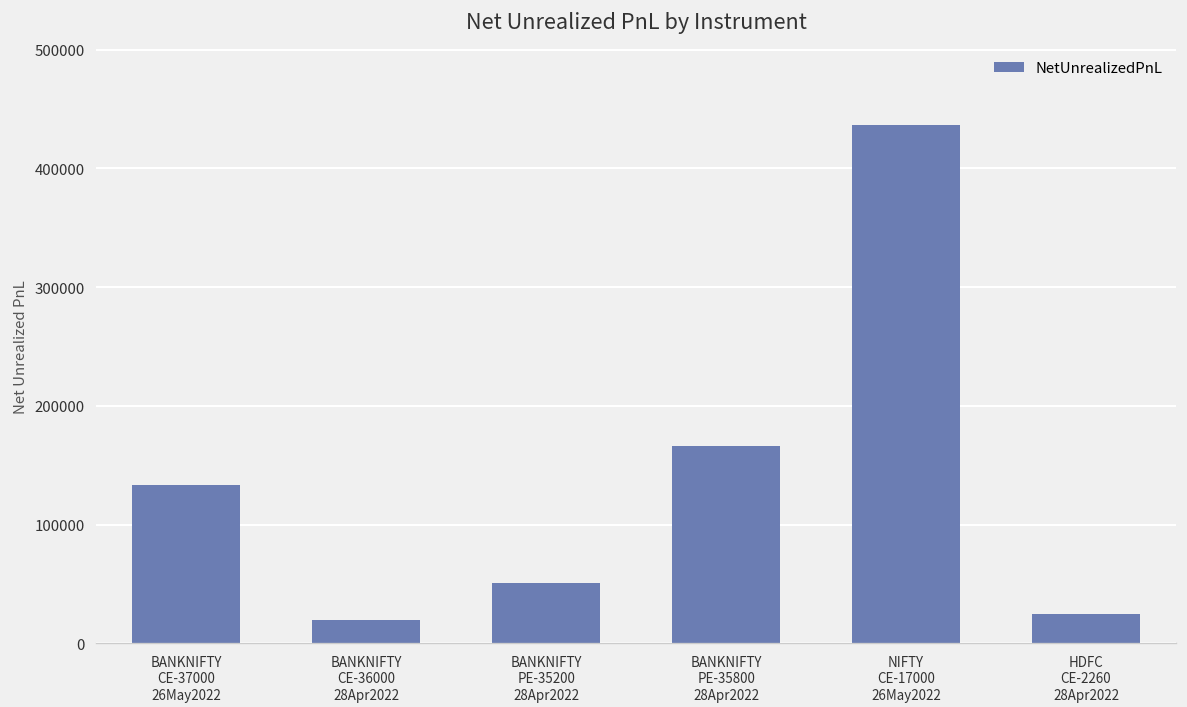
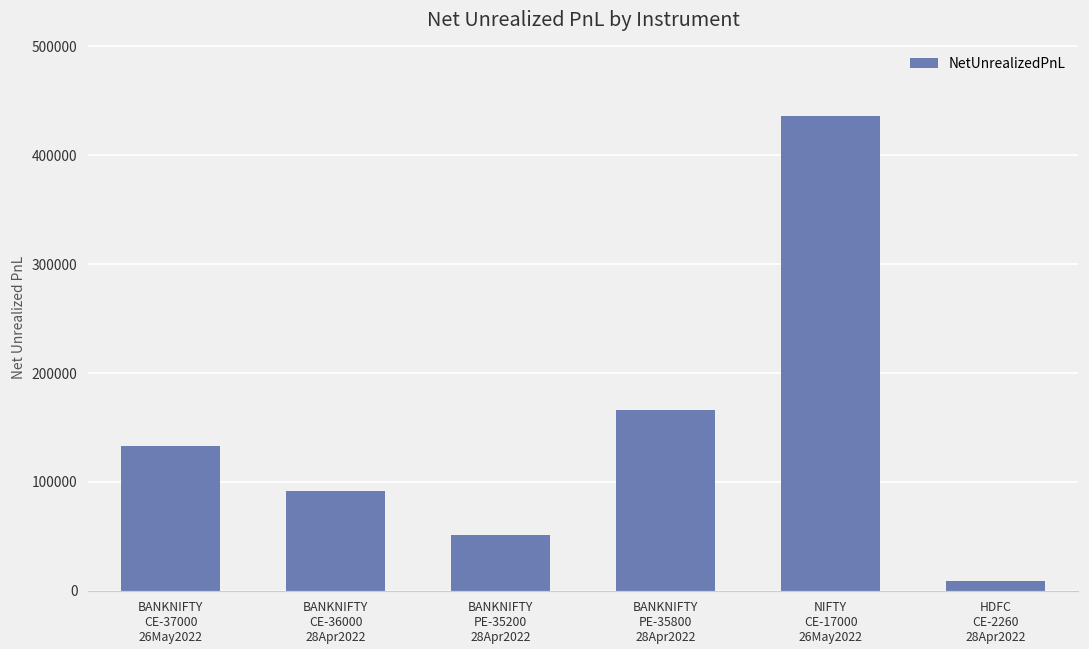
BANKNIFTY CE-36000 28Apr2022: 20000 -> 90000
HDFC CE-2260 28Apr2022: 20000 -> 10000
